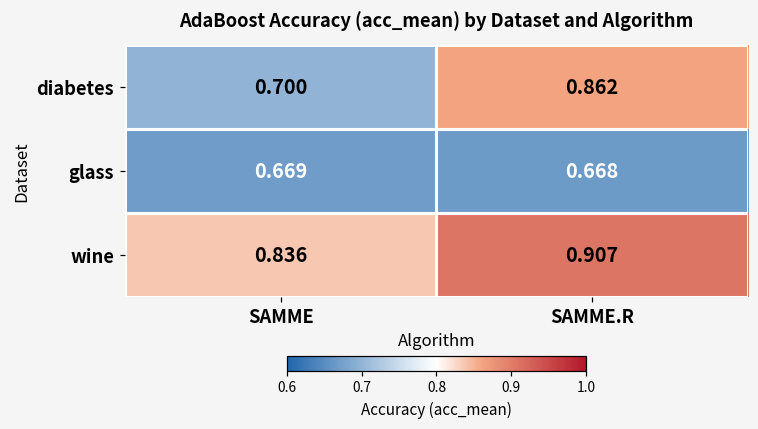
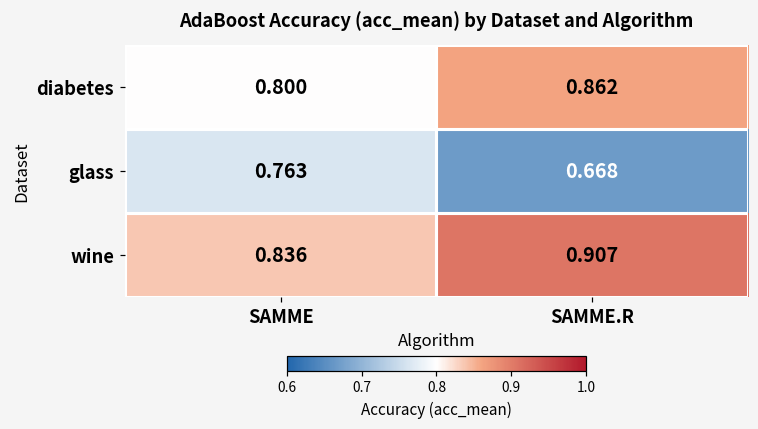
diabetes, SAMME: 0.700 -> 0.800
glass, SAMME: 0.669 -> 0.763
